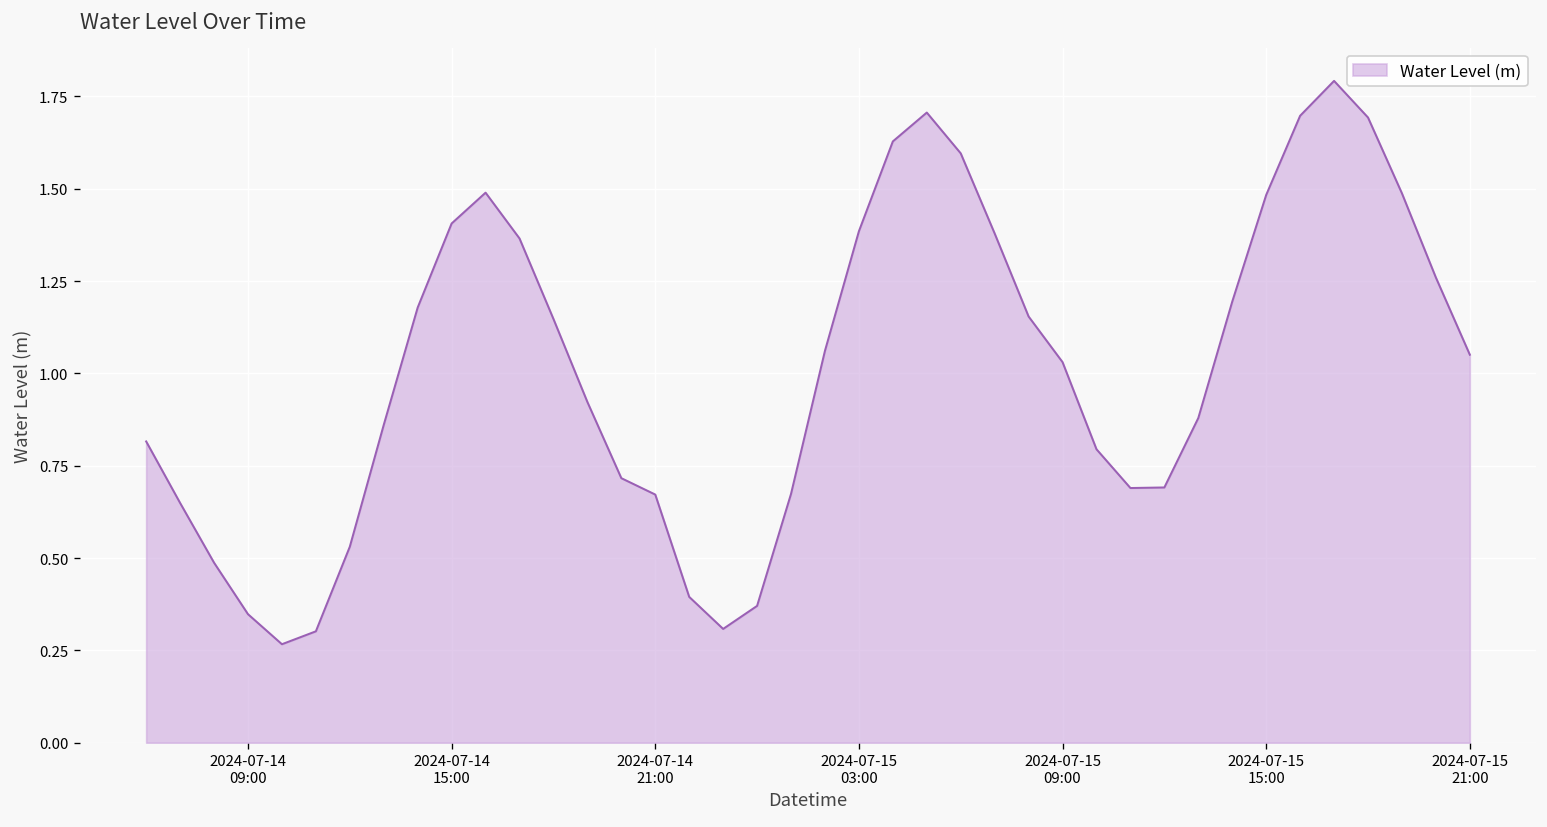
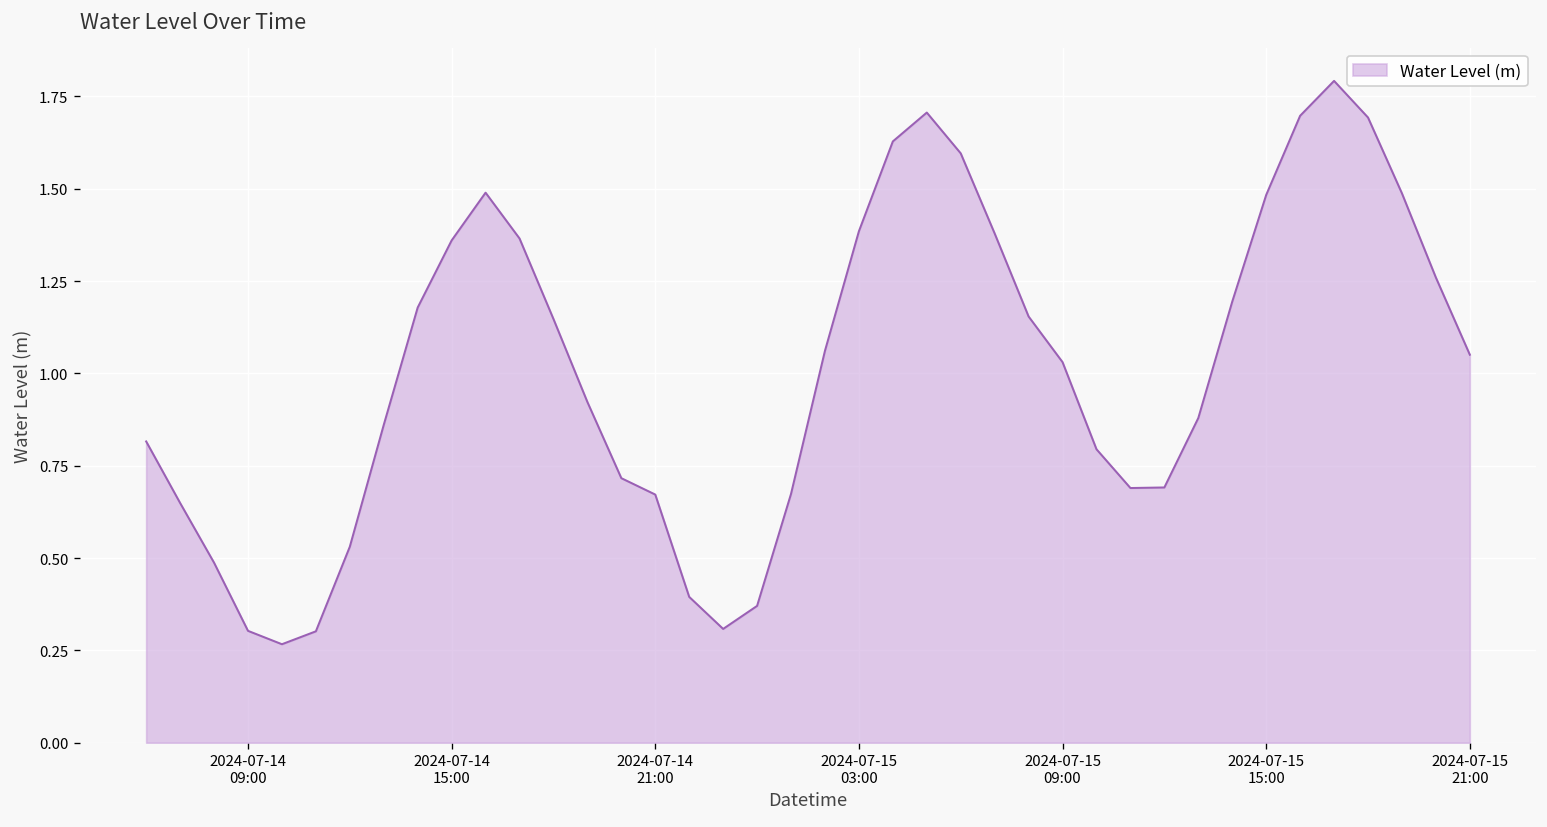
2024-07-14 09:00: 0.35 -> 0.30
2024-07-14 15:00: 1.41 -> 1.36
